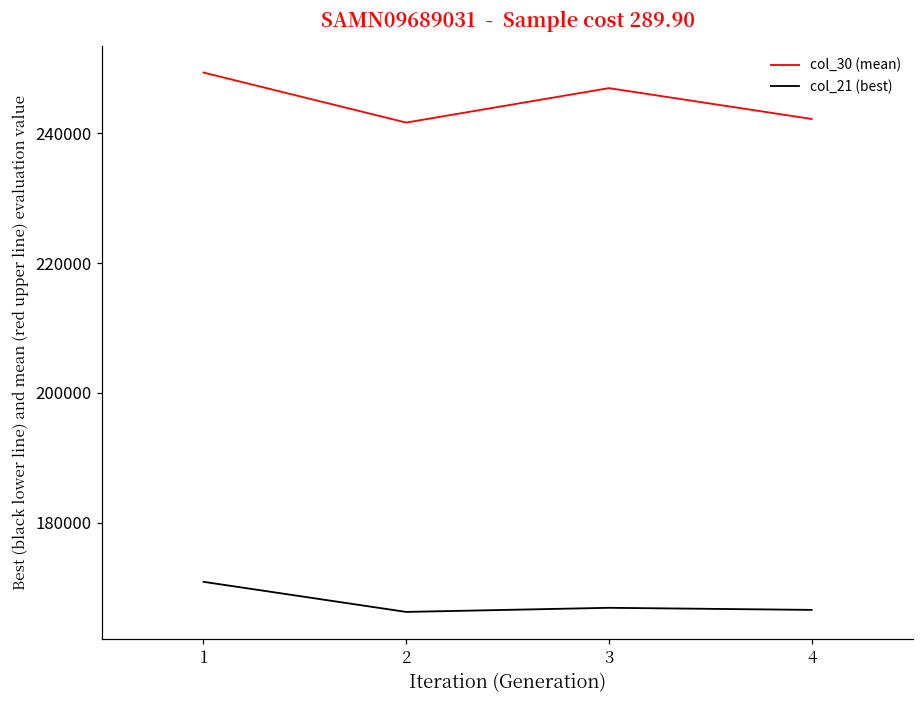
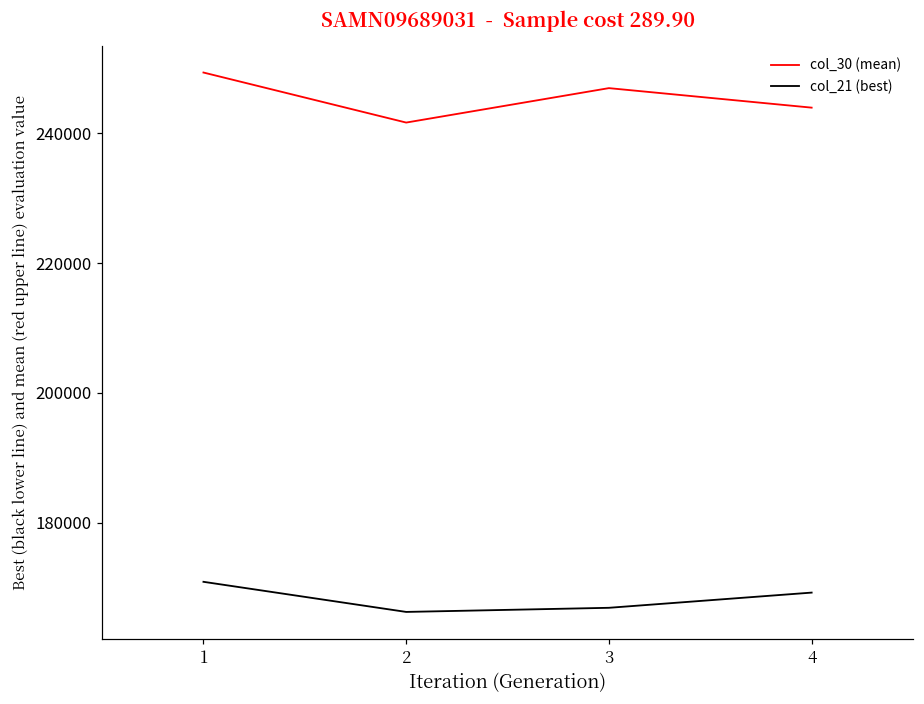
col_30 (mean), 4: 242000 -> 244000
col_21 (best), 4: 167000 -> 169000
